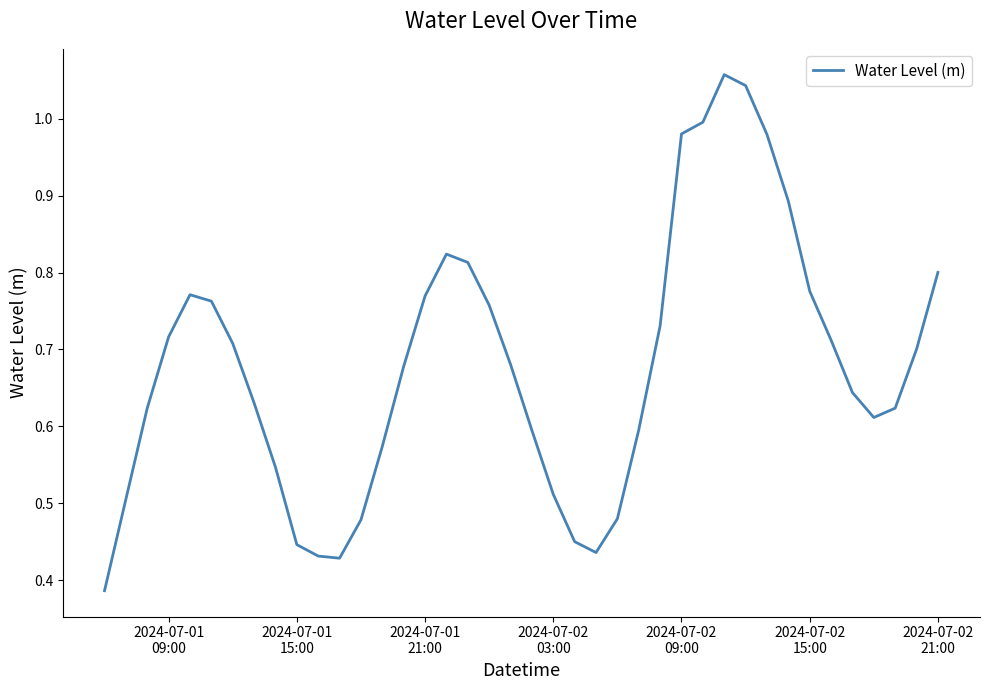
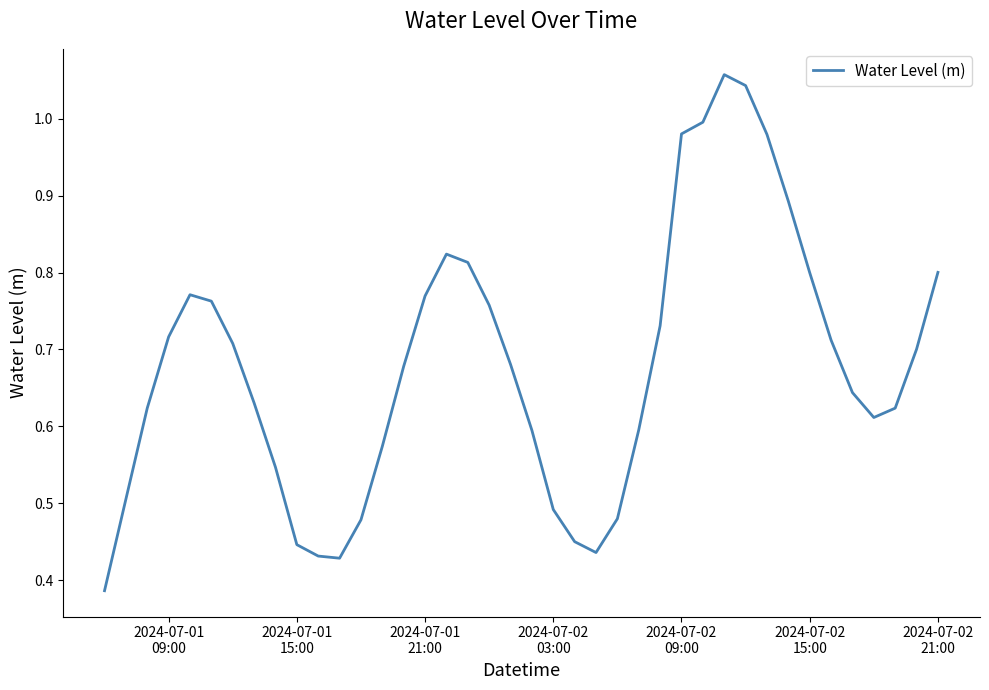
2024-07-02 03:00: 0.51 -> 0.49
2024-07-02 15:00: 0.78 -> 0.80
